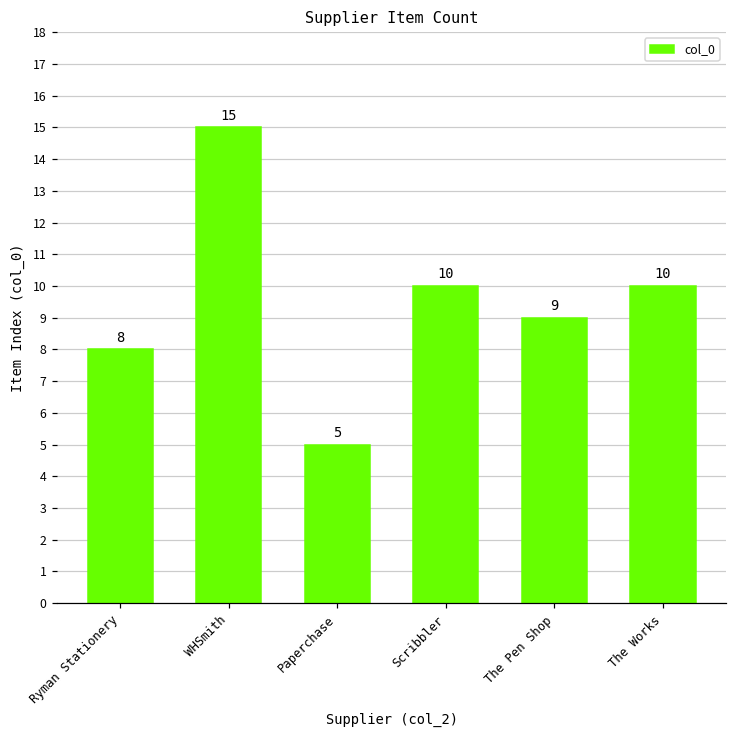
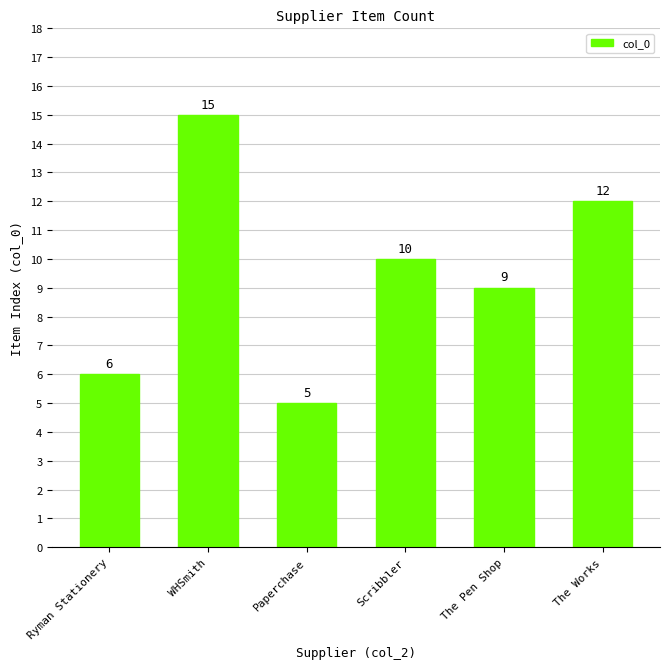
Ryman Stationery: 8 -> 6
The Works: 10 -> 12
